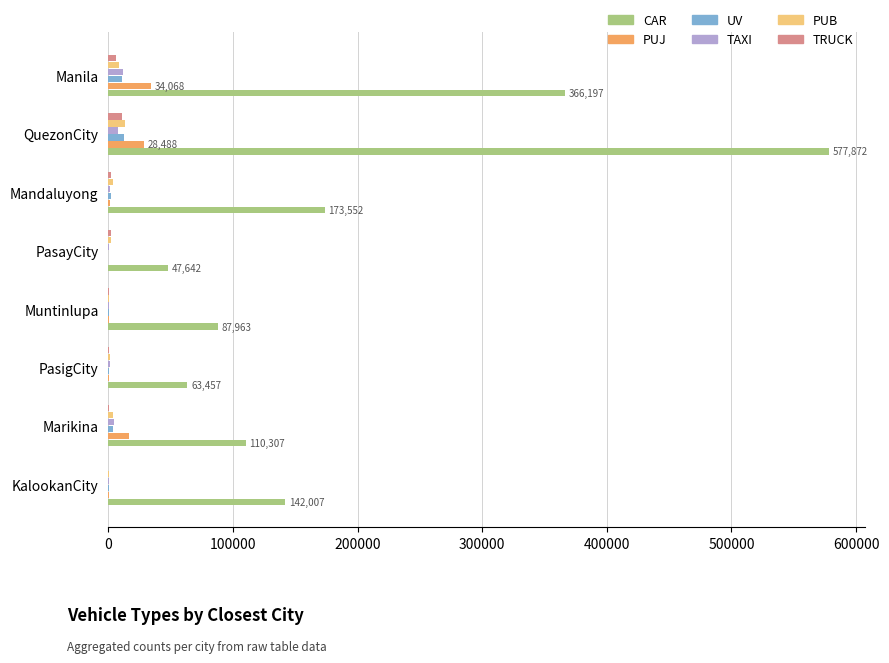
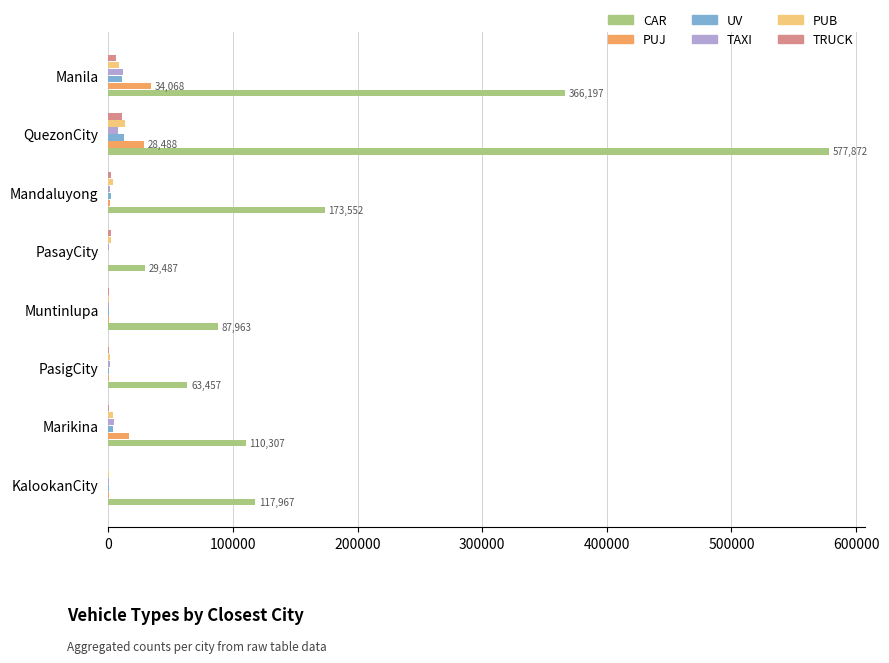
CAR, PasayCity: 47,642 -> 29,487
CAR, KalookanCity: 142,007 -> 117,967
